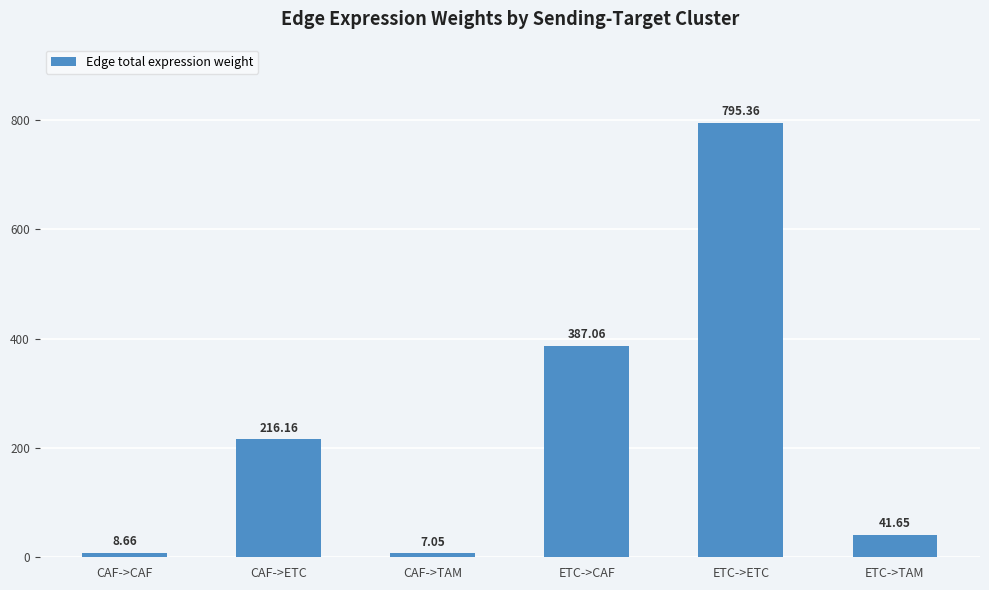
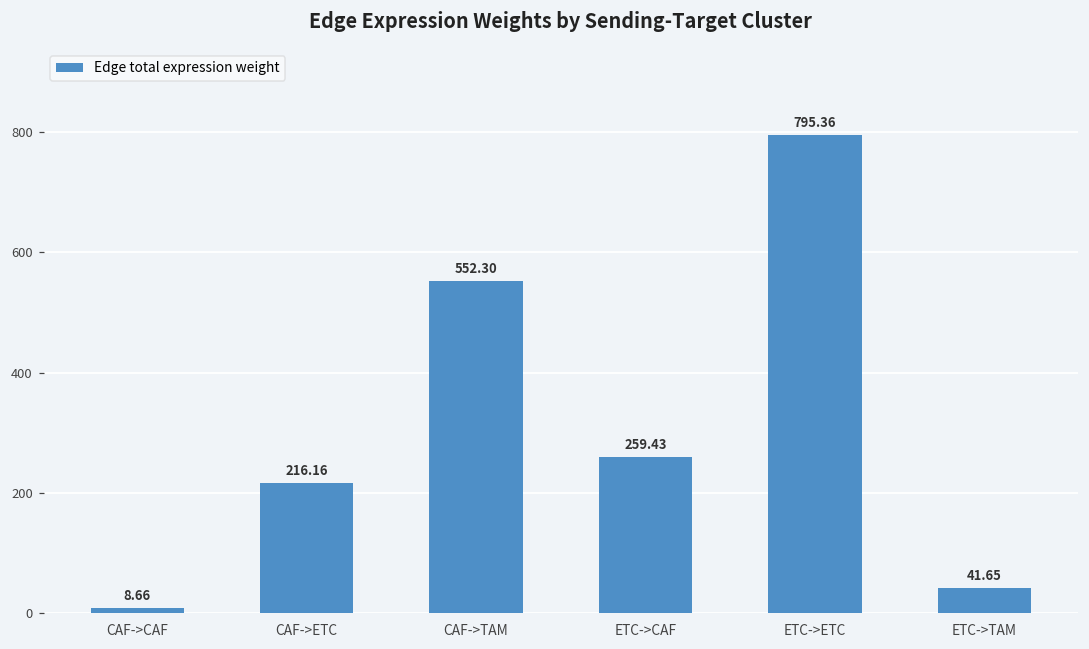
CAF->TAM: 7.05 -> 552.30
ETC->CAF: 387.06 -> 259.43
